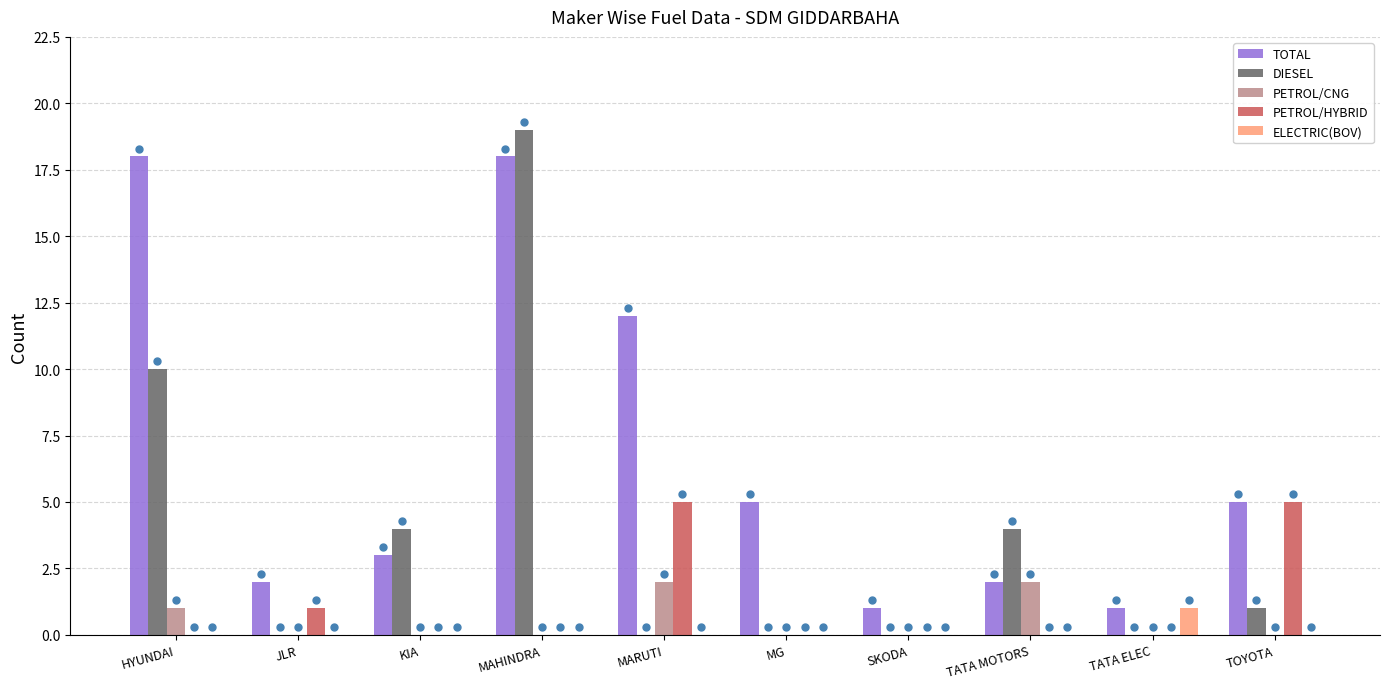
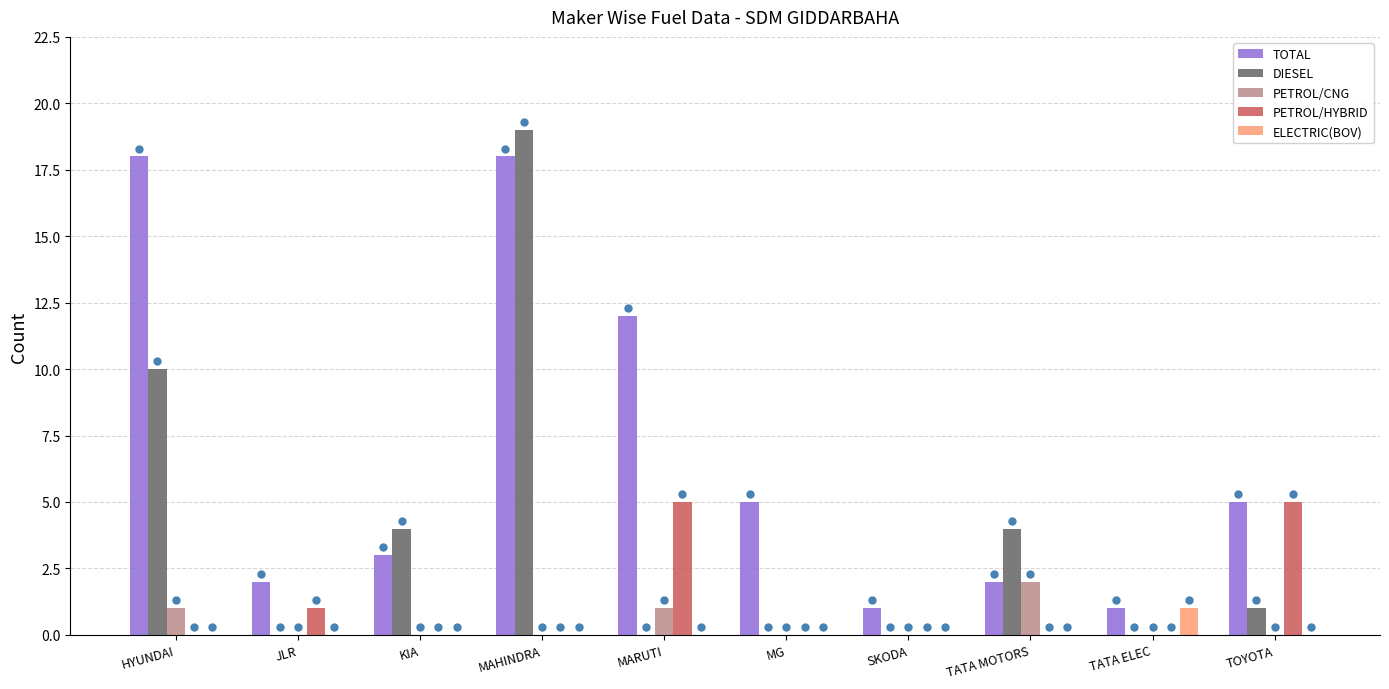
PETROL/CNG, MARUTI: 2 -> 1
